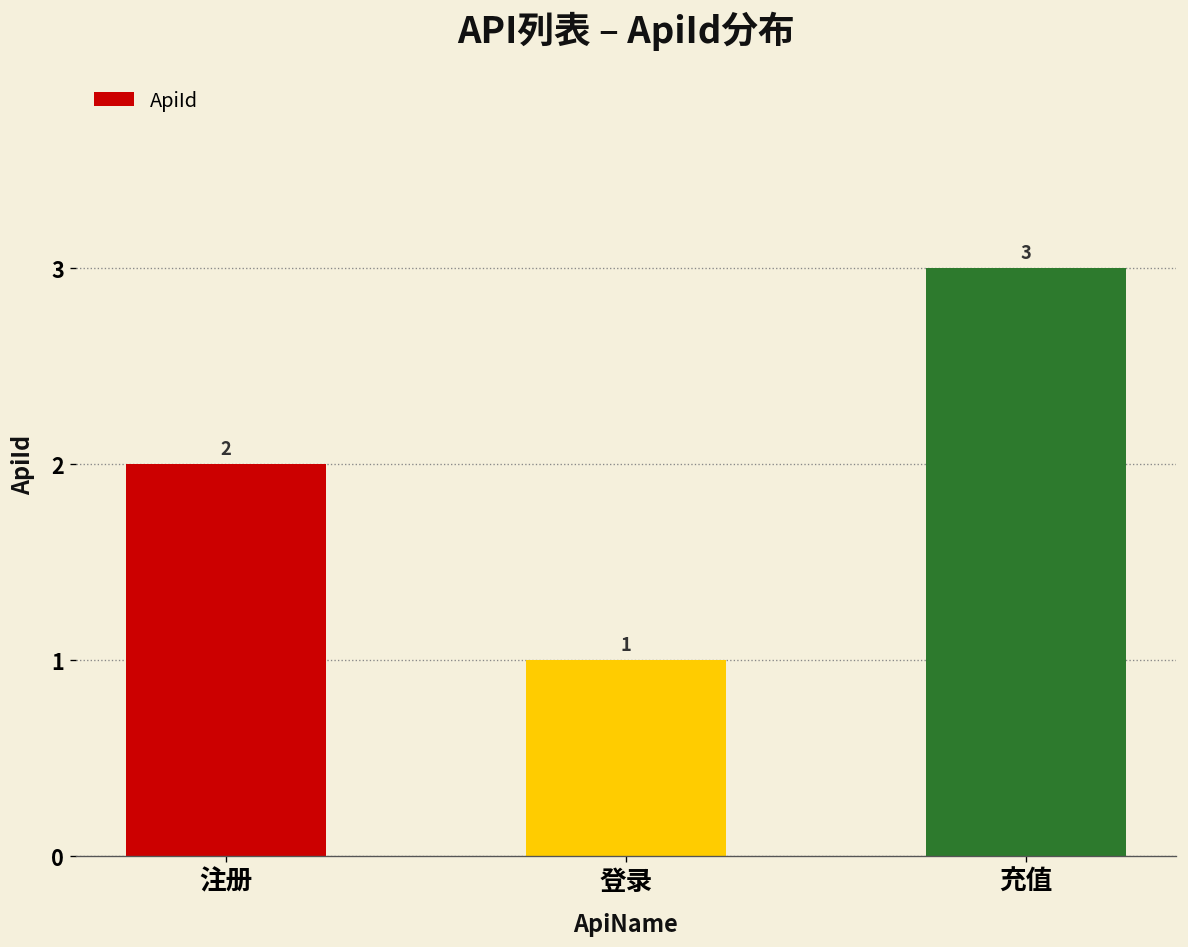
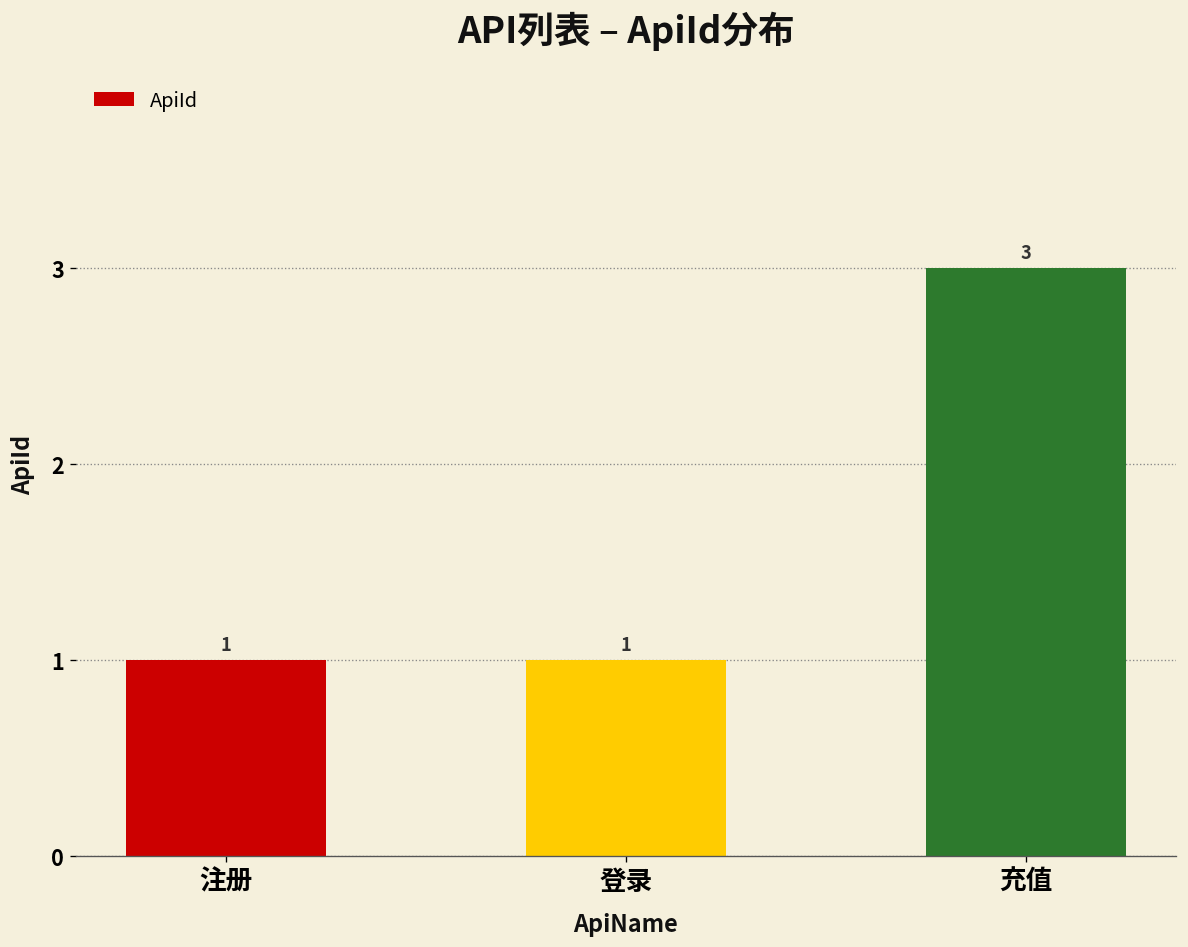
注册: 2 -> 1
